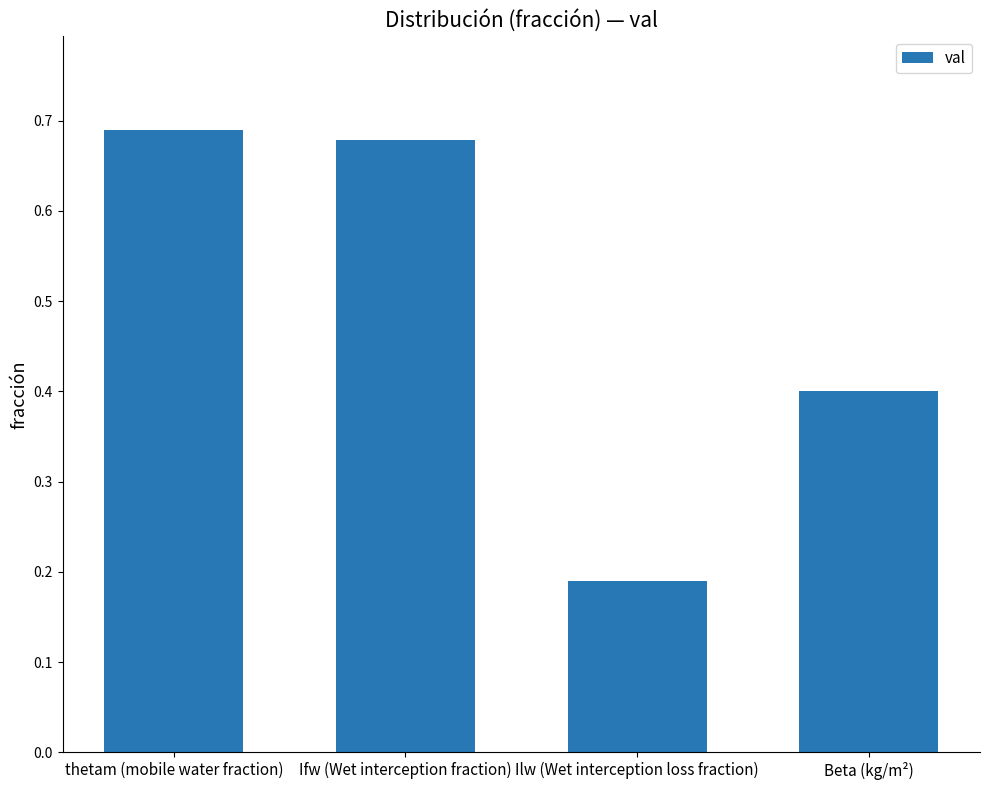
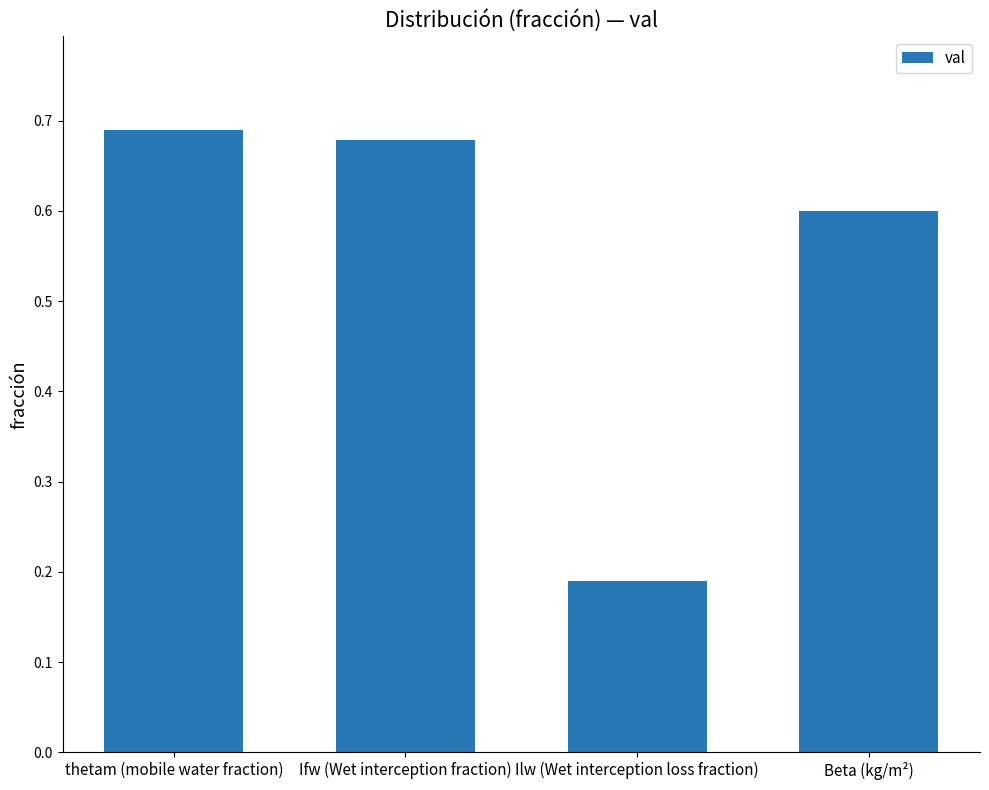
Beta (kg/m²): 0.4 -> 0.6
